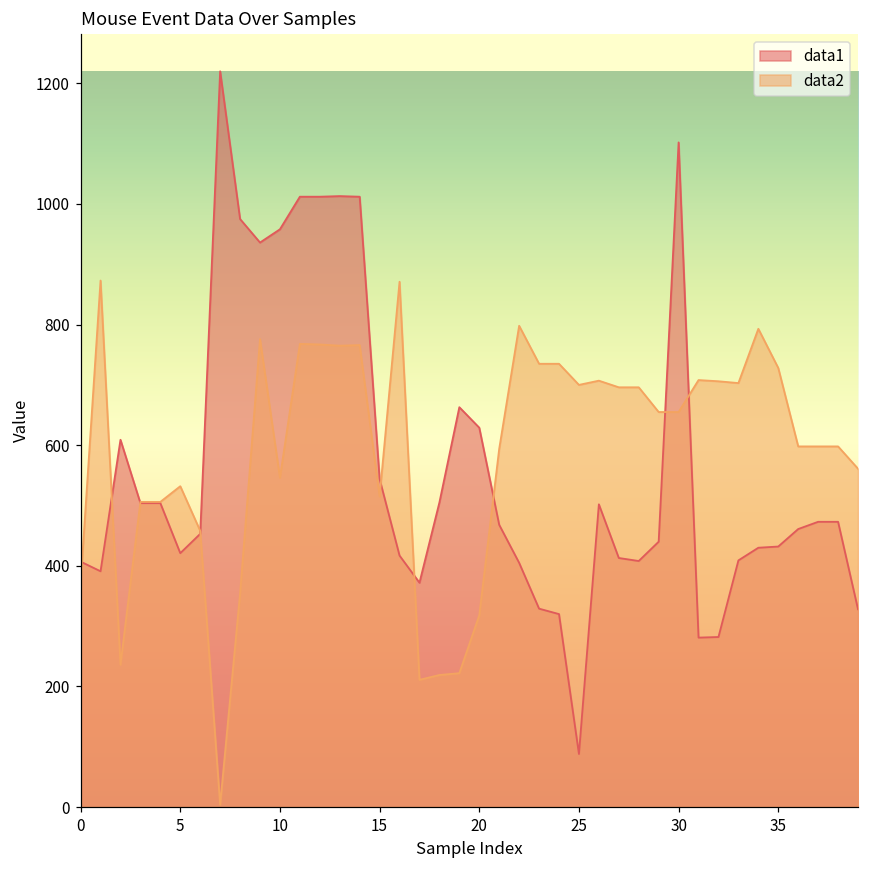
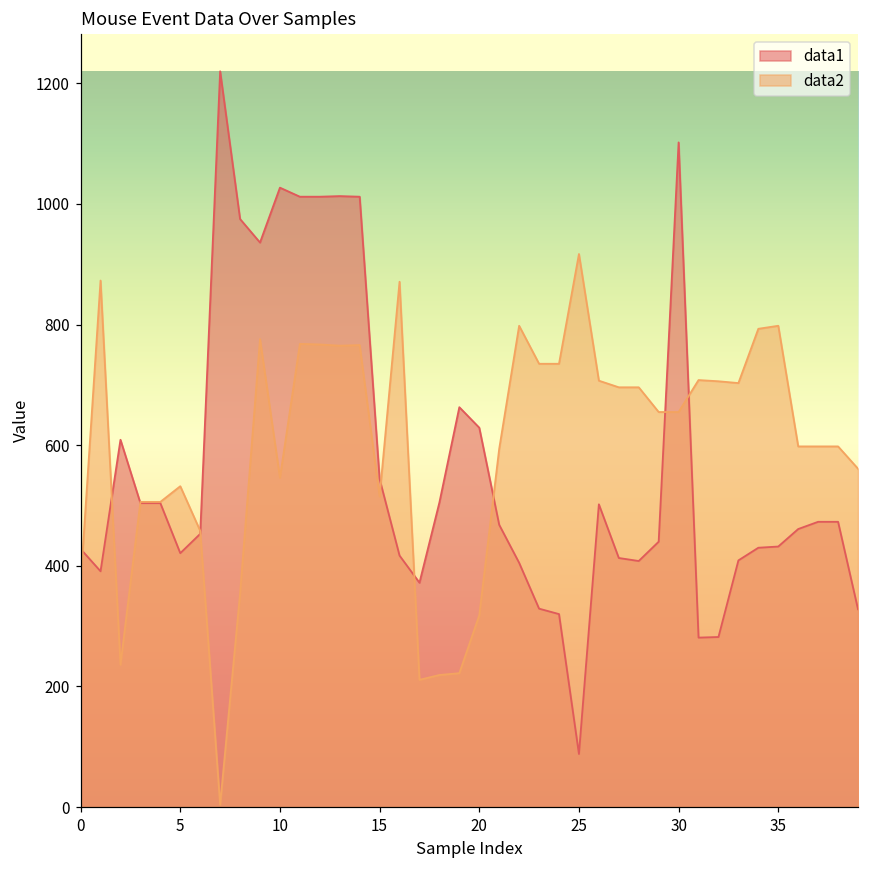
data1, 0: 410 -> 430
data1, 10: 960 -> 1030
data2, 25: 700 -> 920
data2, 35: 730 -> 800
